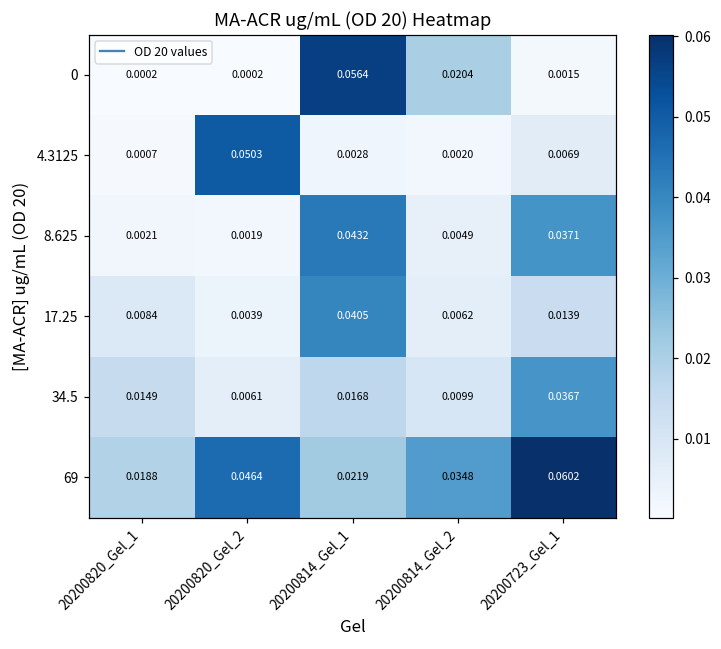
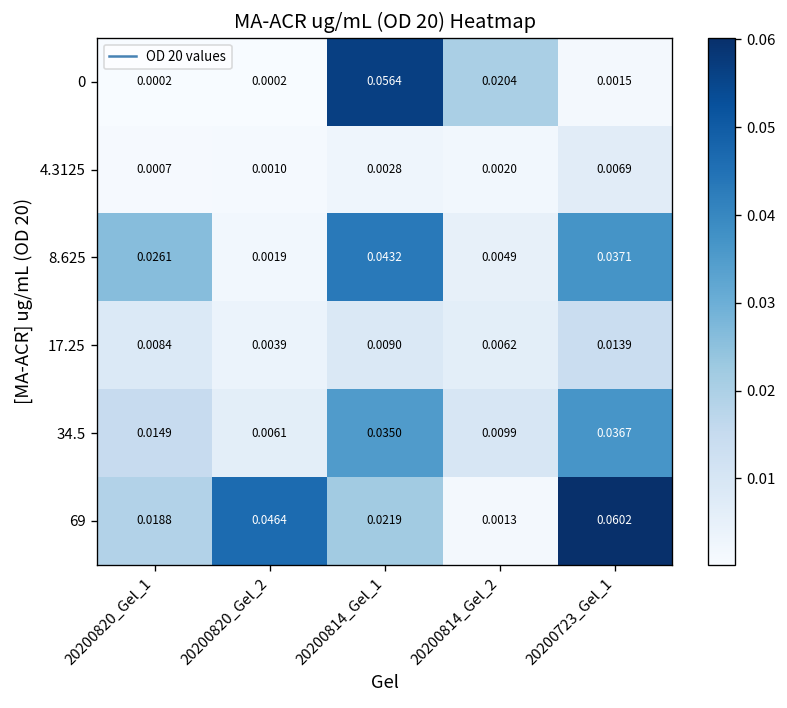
4.3125, 20200820_Gel_2: 0.0503 -> 0.0010
8.625, 20200820_Gel_1: 0.0021 -> 0.0261
17.25, 20200814_Gel_1: 0.0405 -> 0.0090
34.5, 20200814_Gel_1: 0.0168 -> 0.0350
69, 20200814_Gel_2: 0.0348 -> 0.0013
